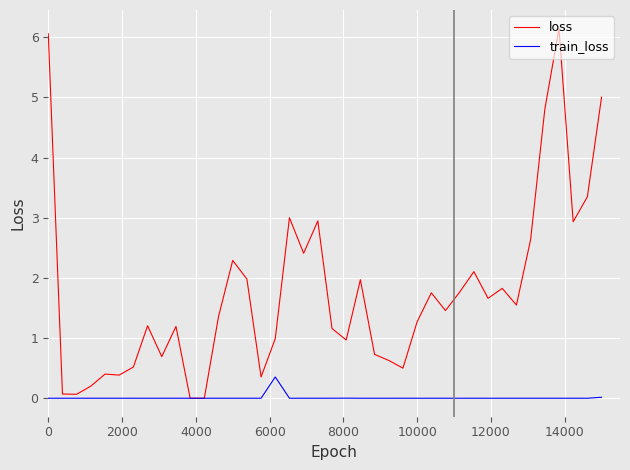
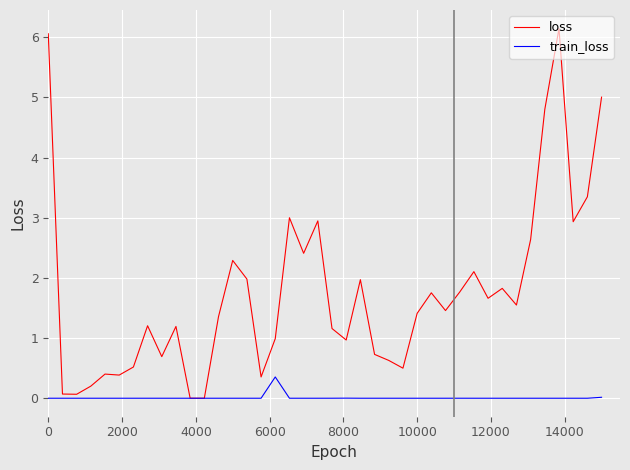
loss, 10000: 1.3 -> 1.4
